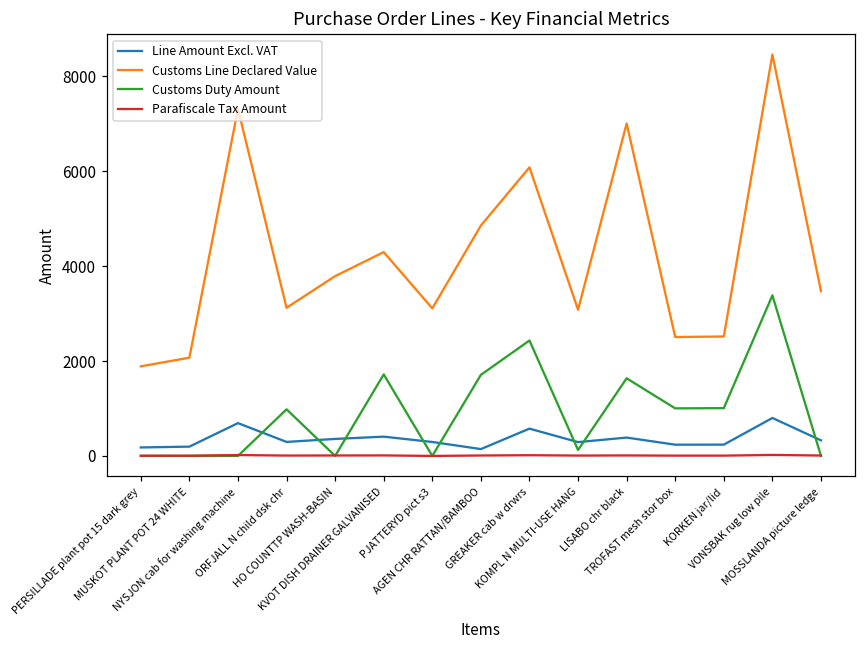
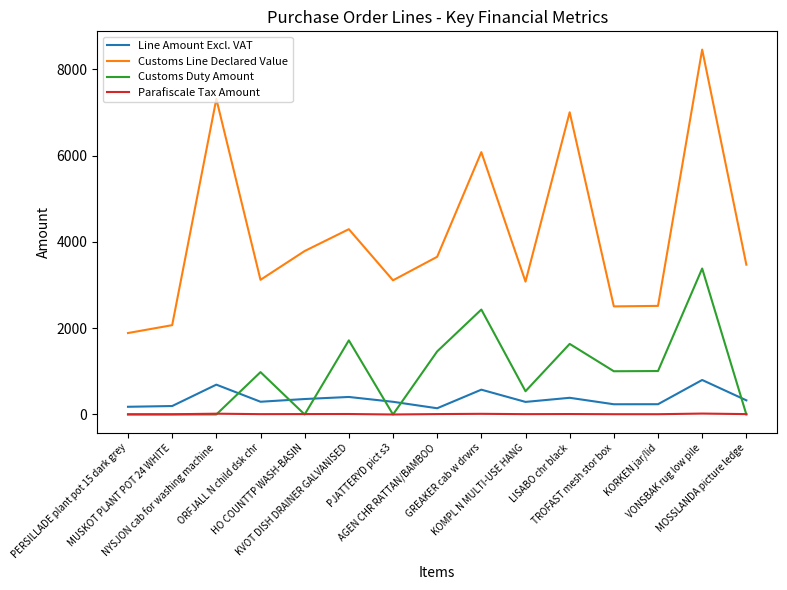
Customs Line Declared Value, AGEN CHR RATTAN/BAMBOO: 4900 -> 3700
Customs Duty Amount, AGEN CHR RATTAN/BAMBOO: 1700 -> 1500
Customs Duty Amount, KOMPL N MULTI-USE HANG: 100 -> 500
